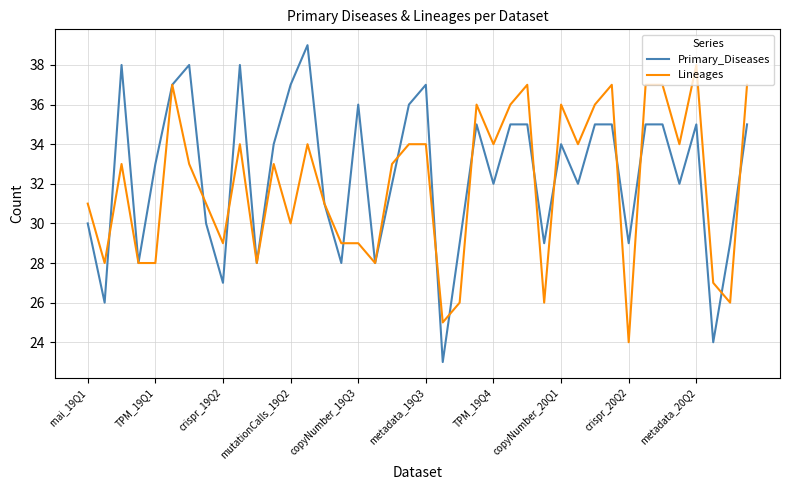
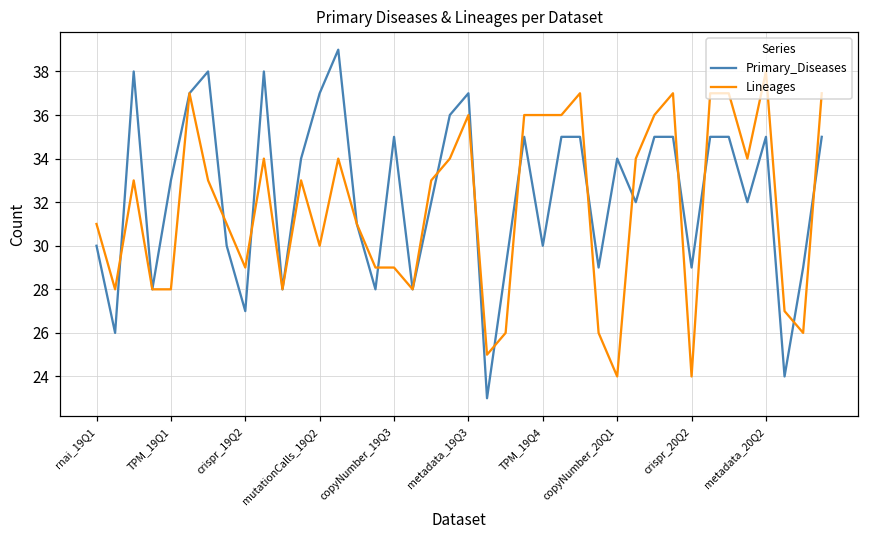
Primary_Diseases, copyNumber_19Q3: 36 -> 35
Lineages, metadata_19Q3: 34 -> 36
Primary_Diseases, TPM_19Q4: 32 -> 30
Lineages, TPM_19Q4: 34 -> 36
Lineages, copyNumber_20Q1: 36 -> 24
